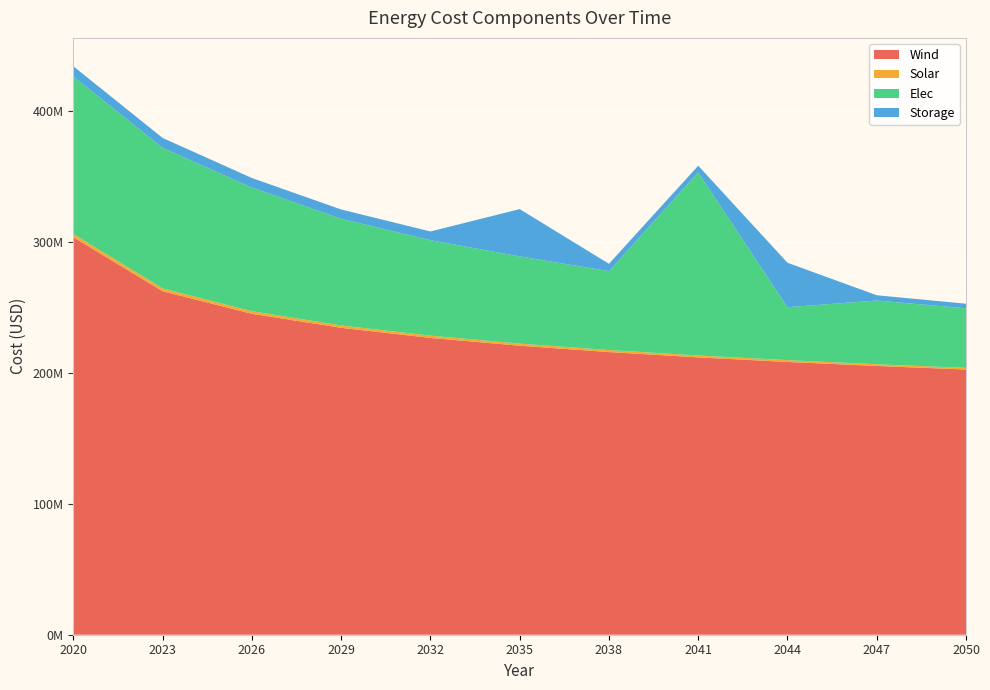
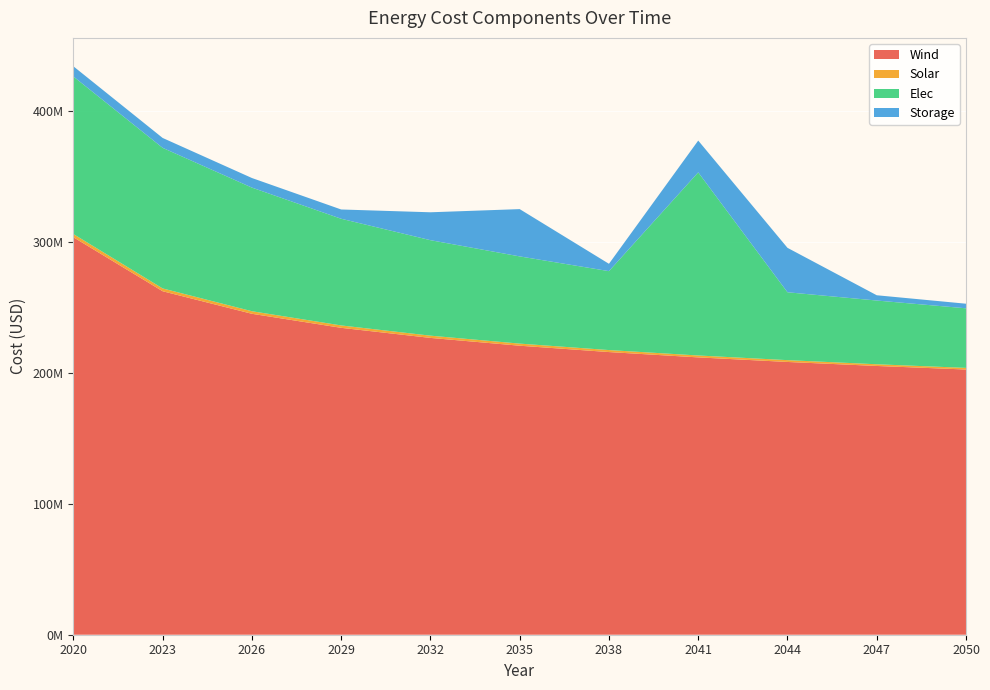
Storage, 2032: 7000000 -> 21000000
Storage, 2041: 5000000 -> 24000000
Elec, 2044: 40000000 -> 52000000
